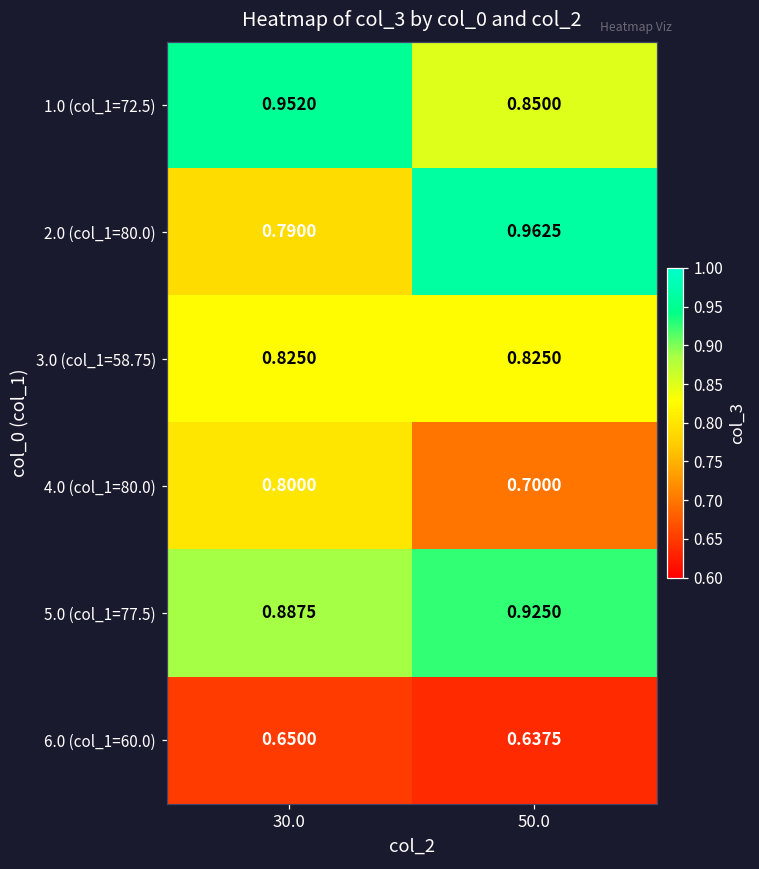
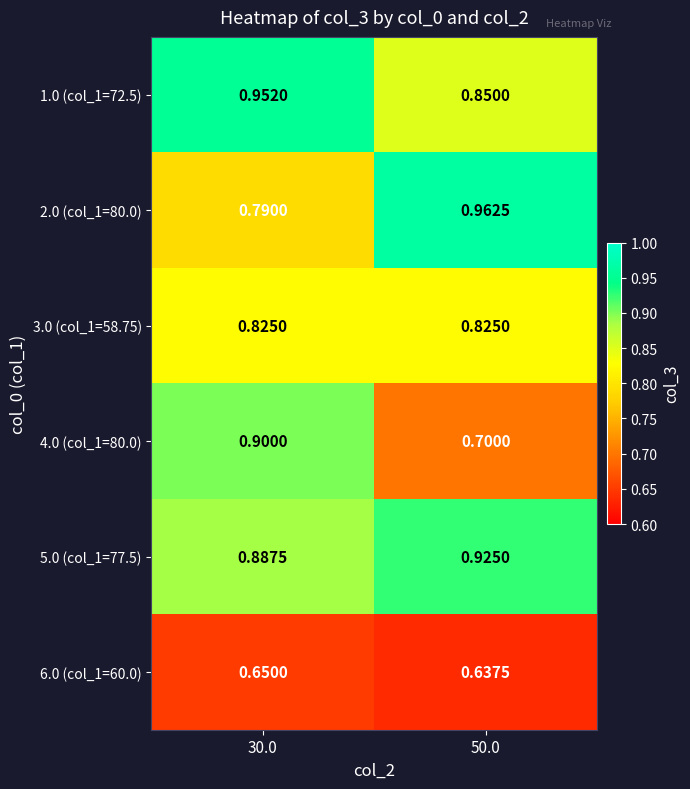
4.0 (col_1=80.0), 30.0: 0.8000 -> 0.9000
